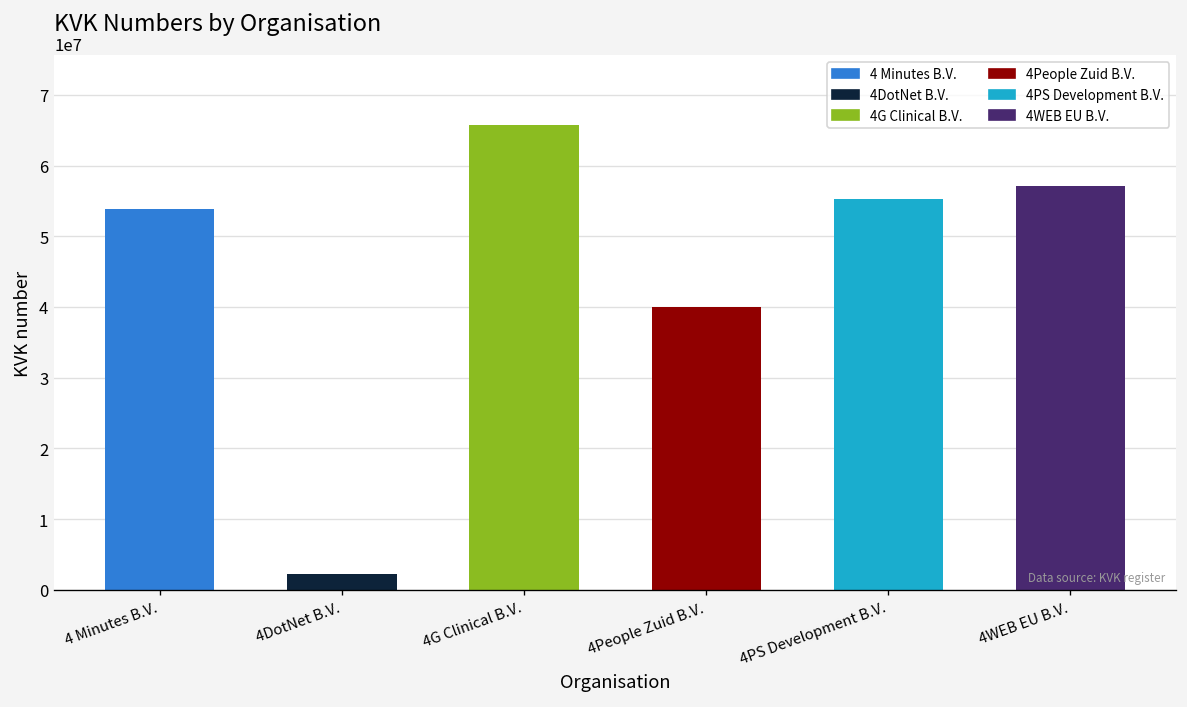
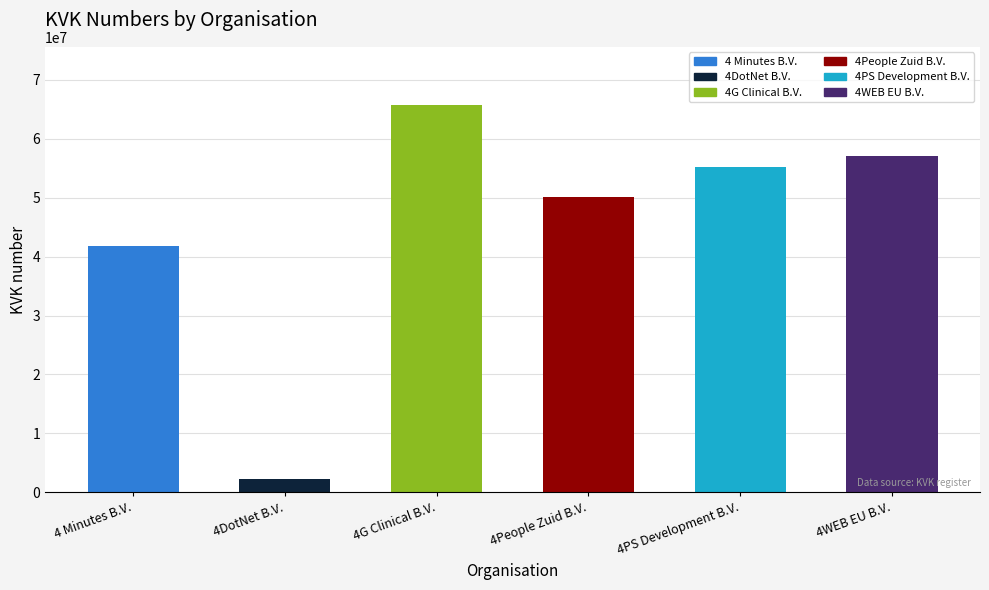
4 Minutes B.V.: 54000000 -> 42000000
4People Zuid B.V.: 40000000 -> 50000000
